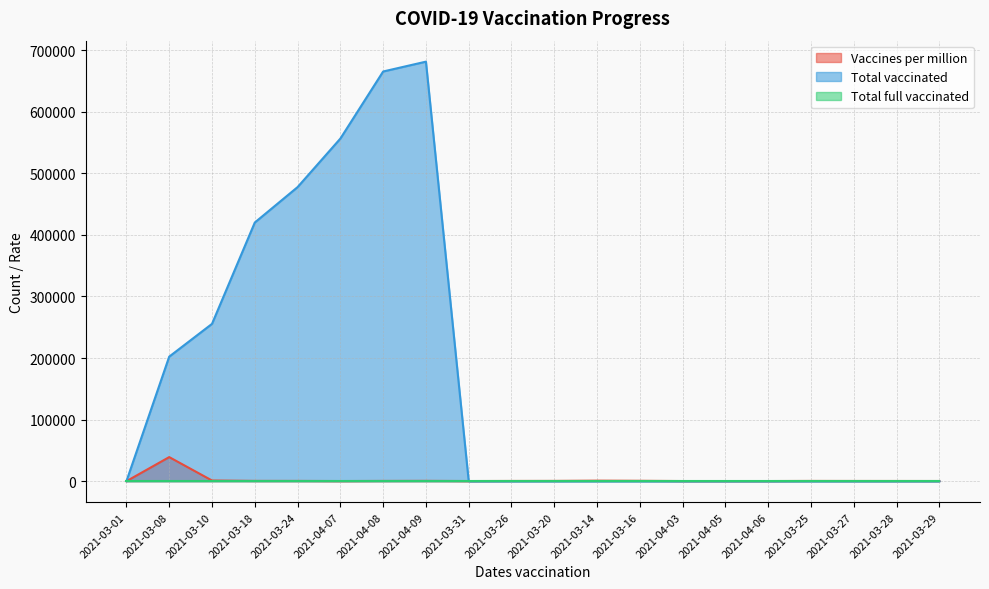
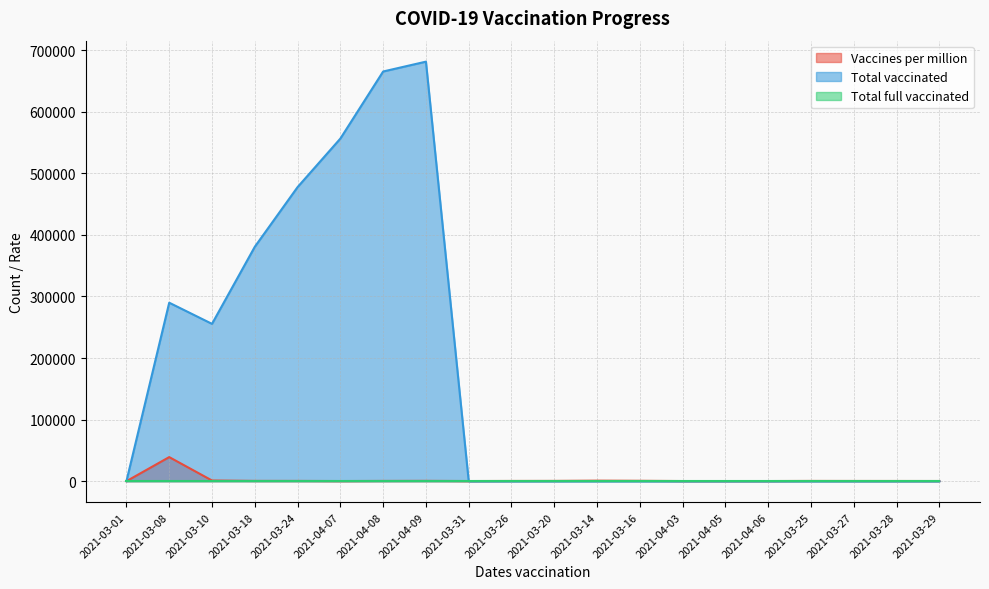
Total vaccinated, 2021-03-08: 200000 -> 290000
Total vaccinated, 2021-03-18: 420000 -> 380000
